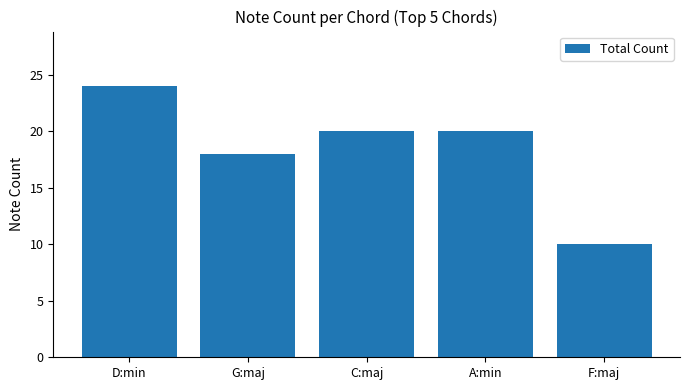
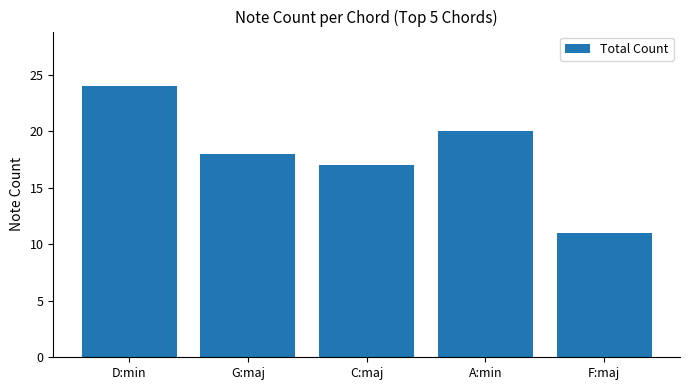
C:maj: 20 -> 17
F:maj: 10 -> 11
